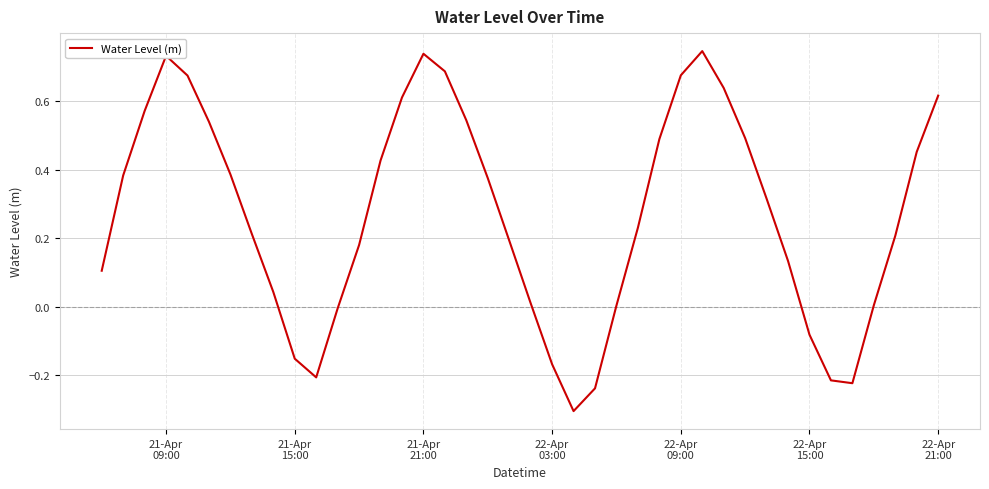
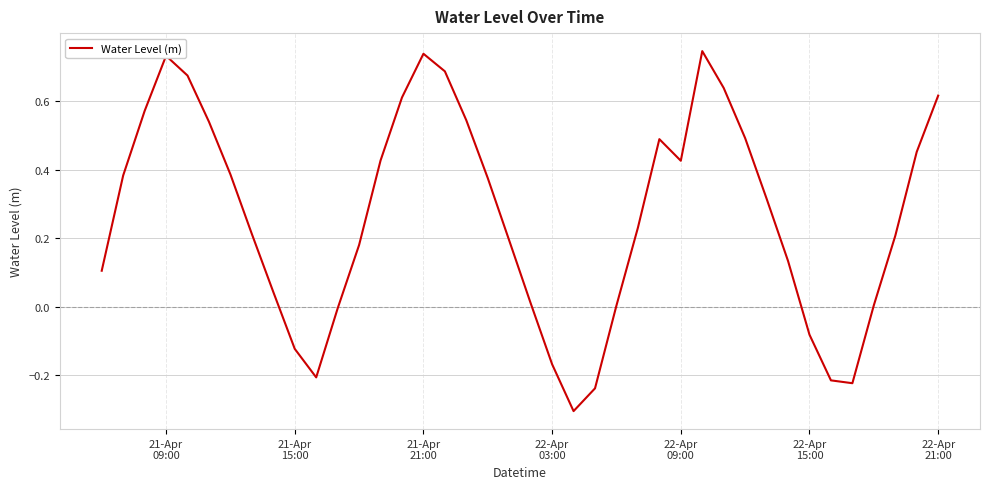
21-Apr 15:00: -0.15 -> -0.12
22-Apr 09:00: 0.67 -> 0.43
